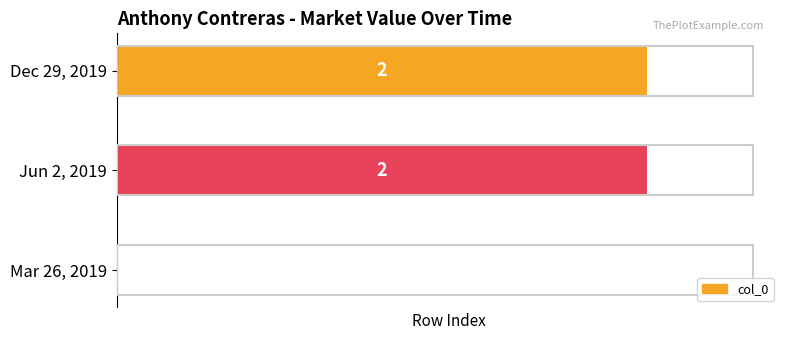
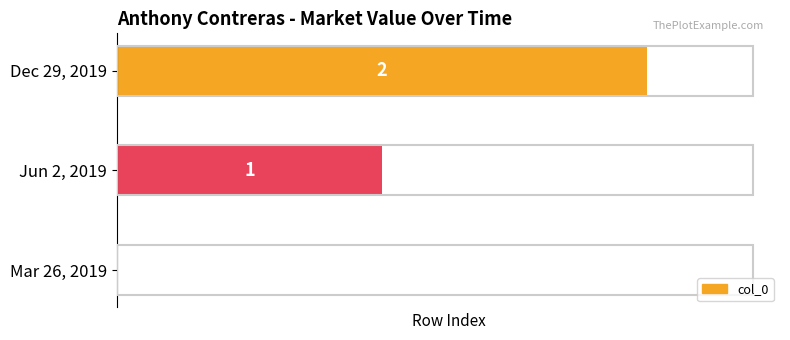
Jun 2, 2019: 2 -> 1
